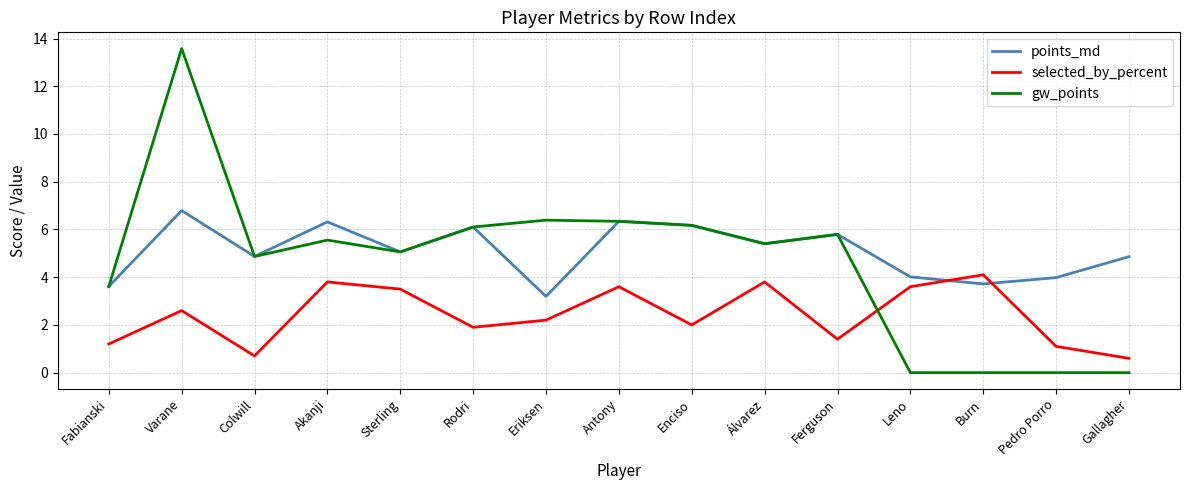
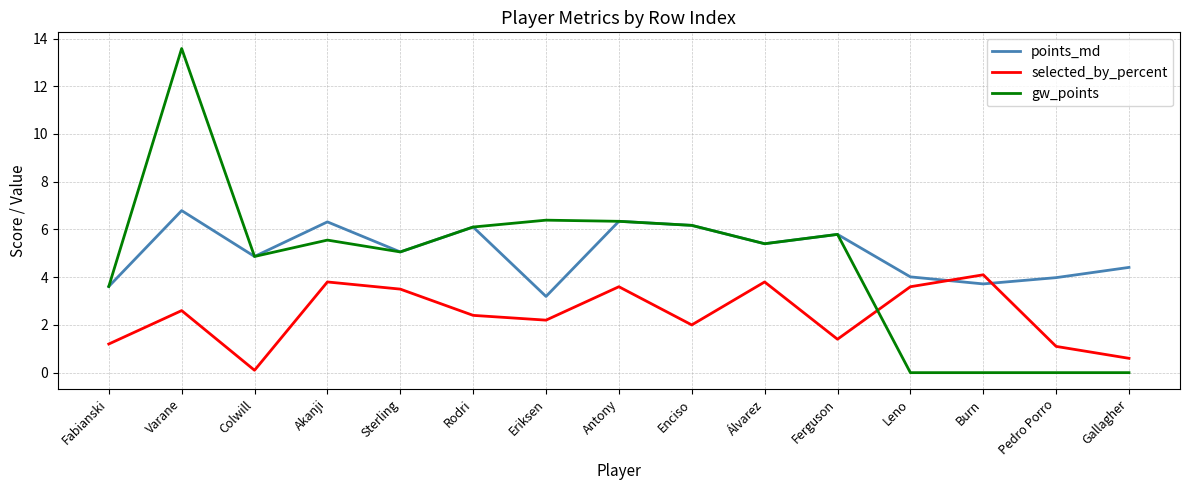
selected_by_percent, Colwill: 0.7 -> 0.1
selected_by_percent, Rodri: 1.9 -> 2.4
points_md, Gallagher: 4.9 -> 4.4
